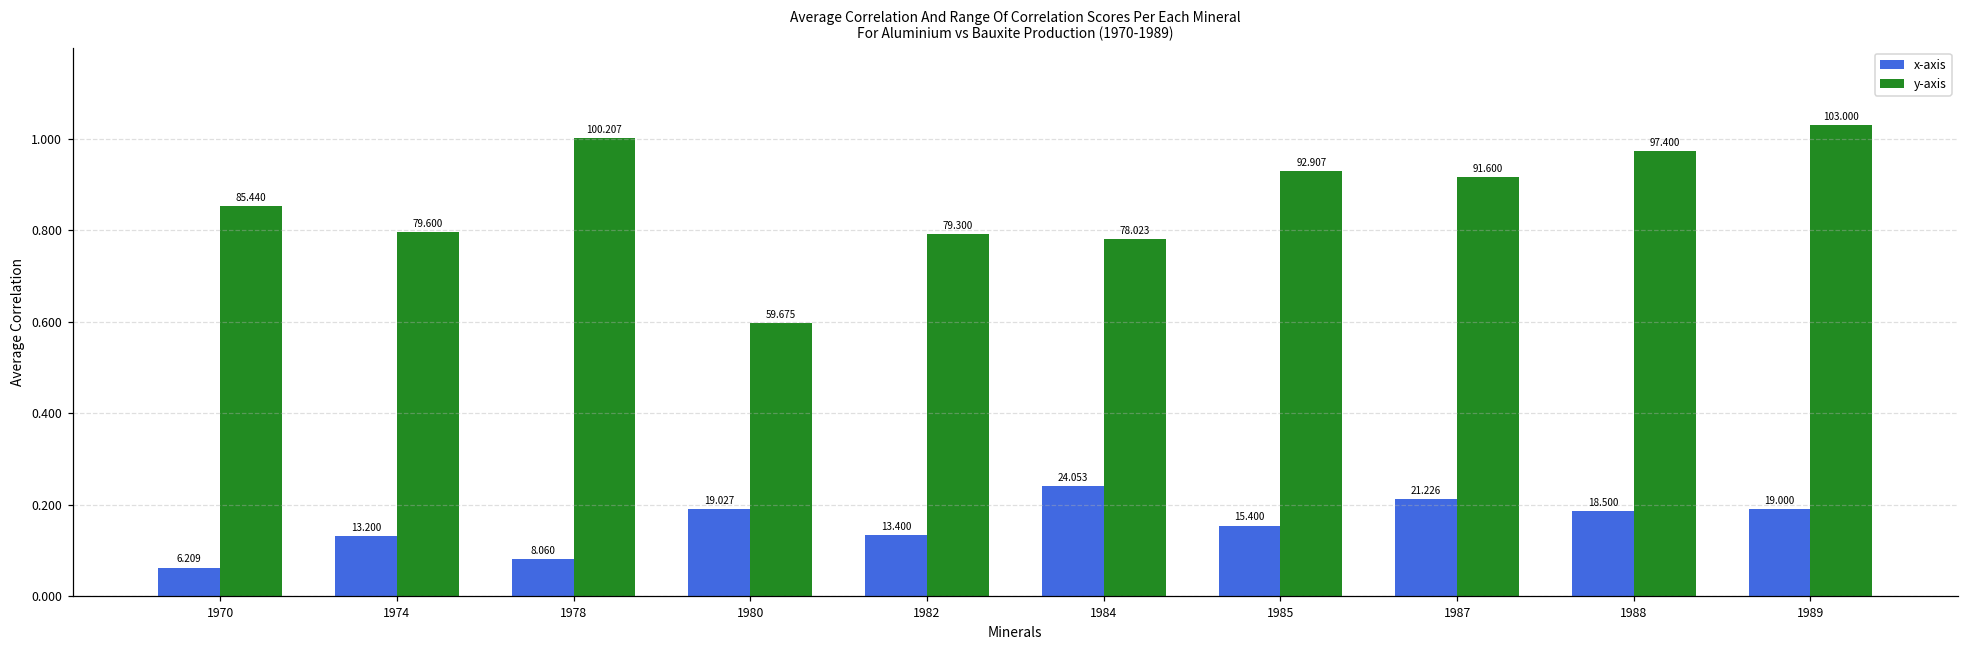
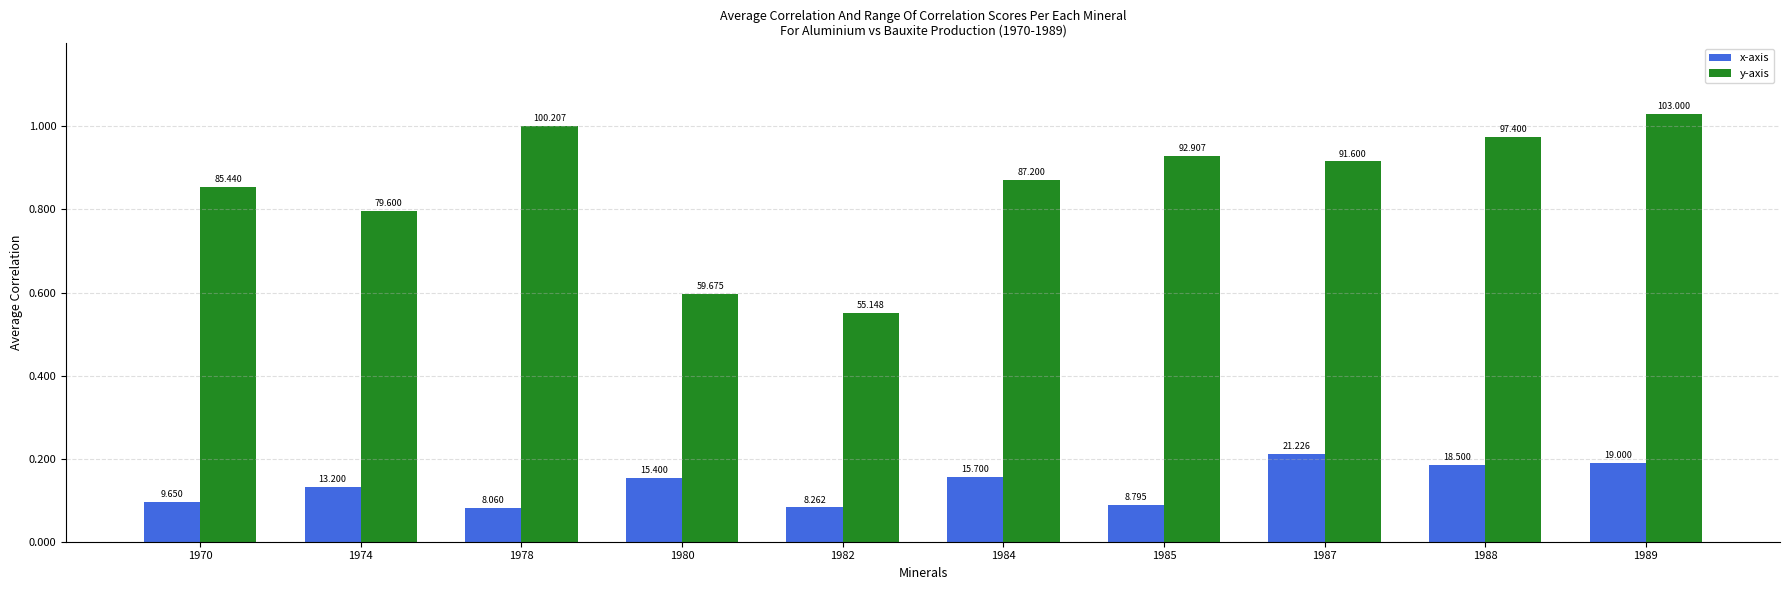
x-axis, 1970: 6.209 -> 9.650
x-axis, 1980: 19.027 -> 15.400
x-axis, 1982: 13.400 -> 8.262
y-axis, 1982: 79.300 -> 55.148
x-axis, 1984: 24.053 -> 15.700
y-axis, 1984: 78.023 -> 87.200
x-axis, 1985: 15.400 -> 8.795
